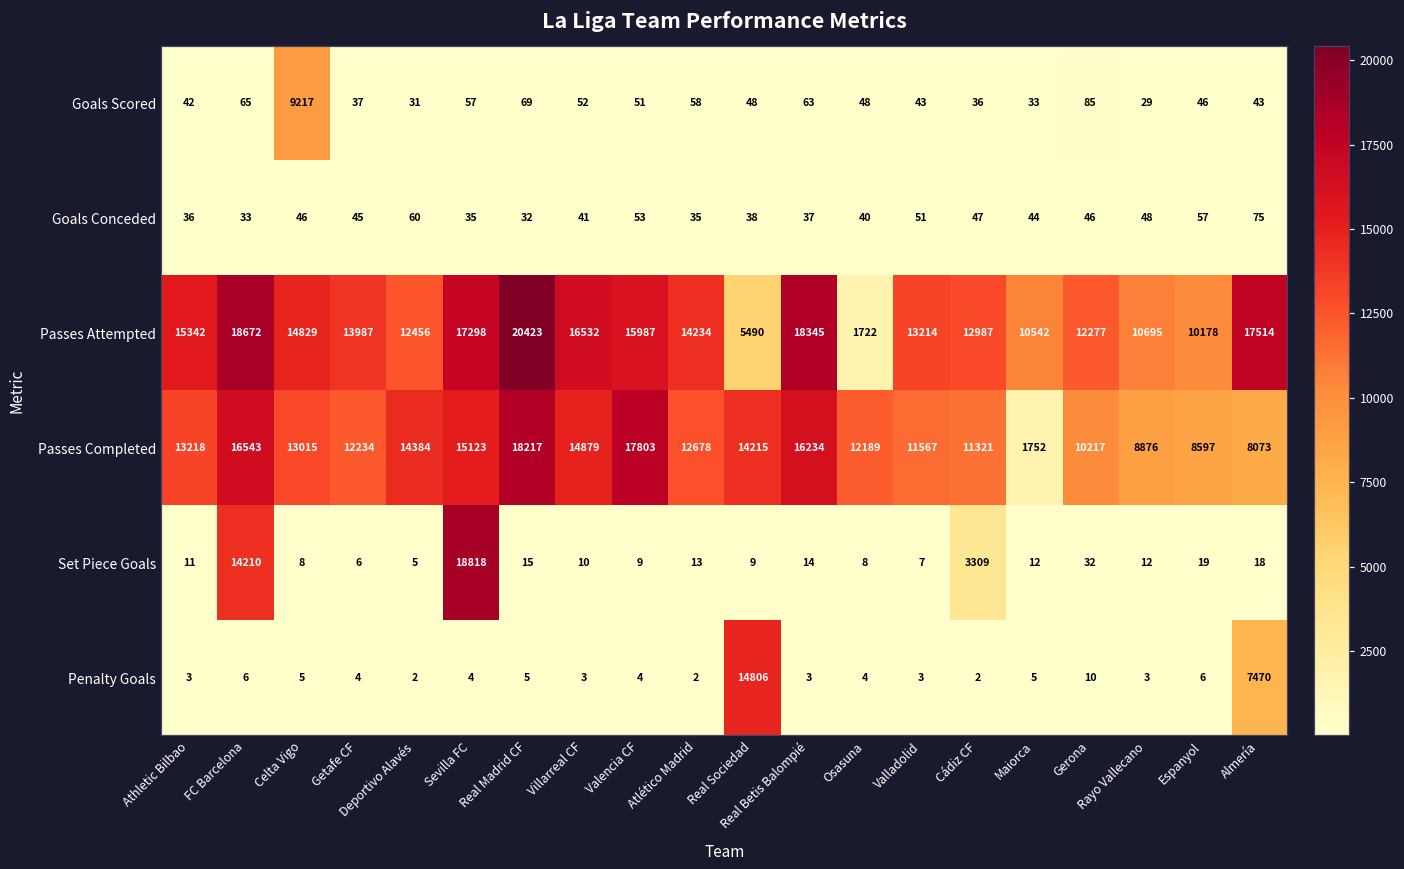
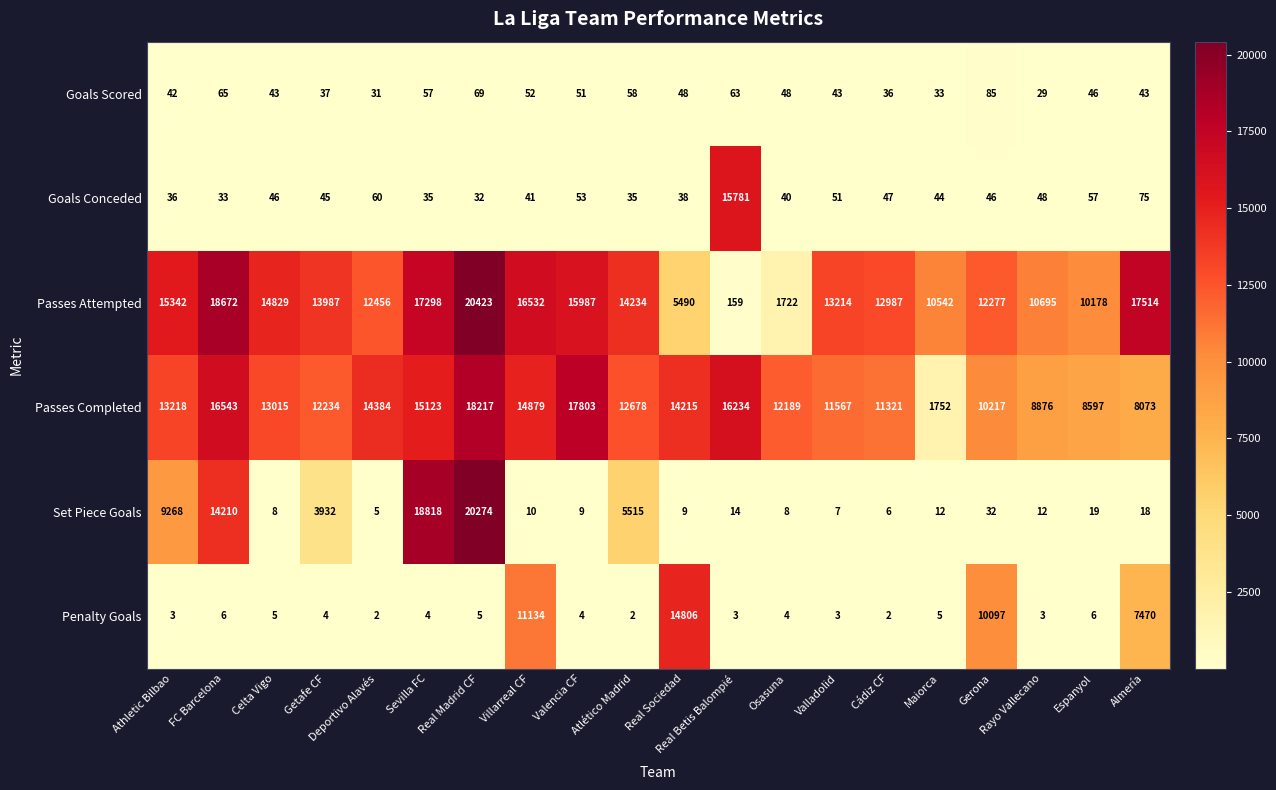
Goals Scored, Celta Vigo: 9217 -> 43
Goals Conceded, Real Betis Balompié: 37 -> 15781
Passes Attempted, Real Betis Balompié: 18345 -> 159
Set Piece Goals, Athletic Bilbao: 11 -> 9268
Set Piece Goals, Getafe CF: 6 -> 3932
Set Piece Goals, Real Madrid CF: 15 -> 20274
Set Piece Goals, Atlético Madrid: 13 -> 5515
Set Piece Goals, Cádiz CF: 3309 -> 6
Penalty Goals, Villarreal CF: 3 -> 11134
Penalty Goals, Gerona: 10 -> 10097
